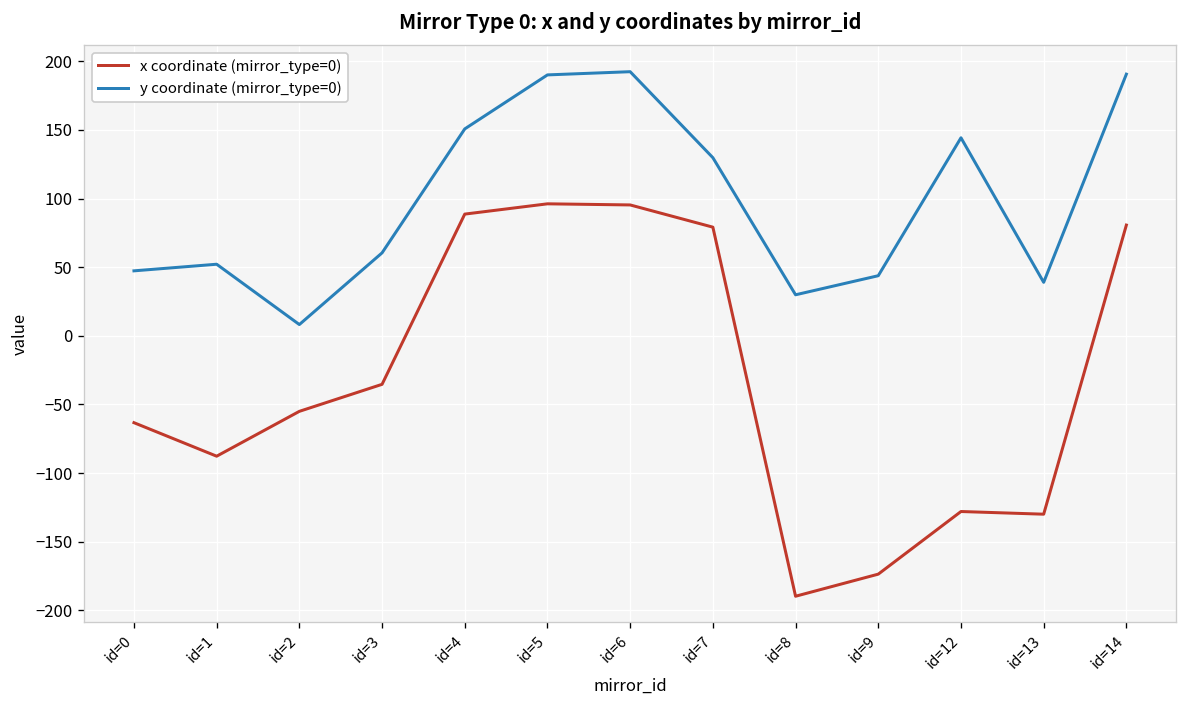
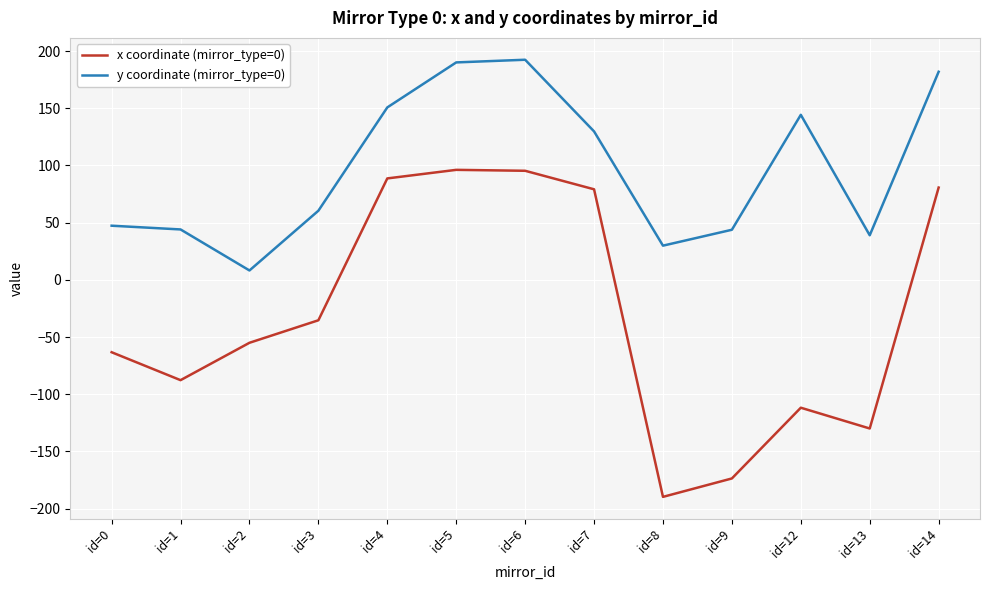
y coordinate (mirror_type=0), id=1: 52 -> 44
x coordinate (mirror_type=0), id=12: -128 -> -112
y coordinate (mirror_type=0), id=14: 191 -> 182
